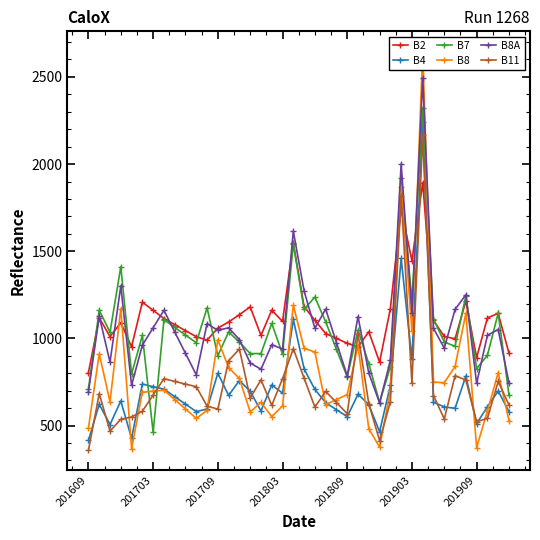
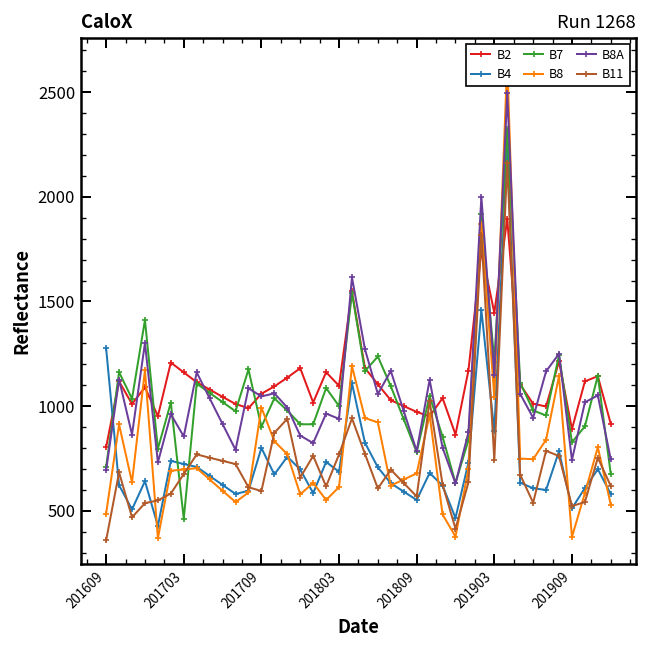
B4, 201609: 420 -> 1280
B8A, 201703: 1060 -> 860
B7, 201803: 910 -> 1000
